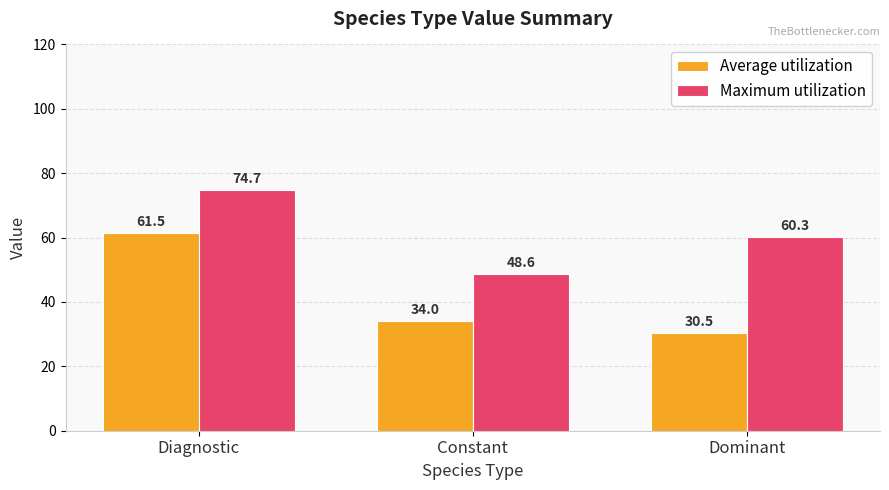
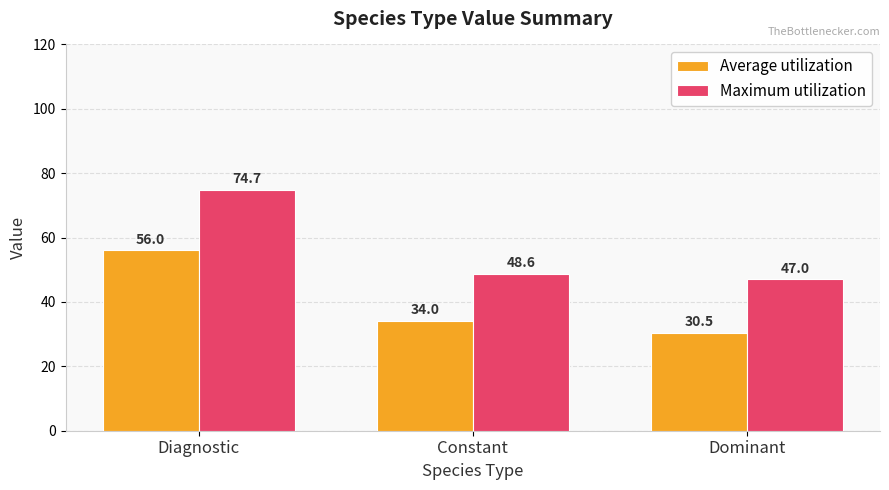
Average utilization, Diagnostic: 61.5 -> 56.0
Maximum utilization, Dominant: 60.3 -> 47.0
